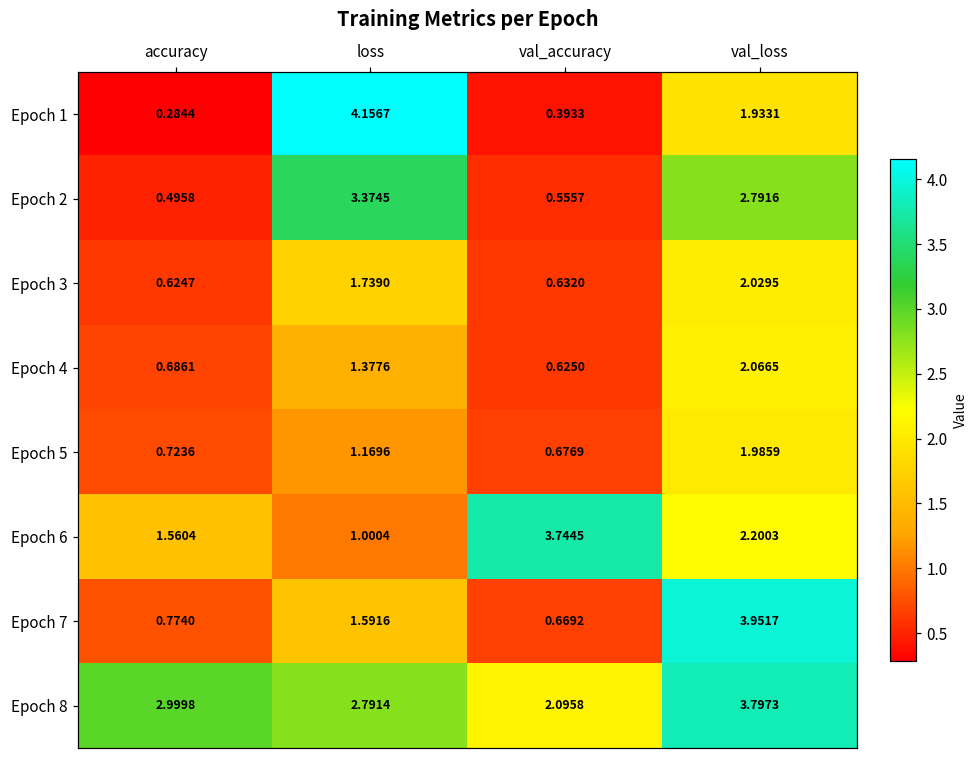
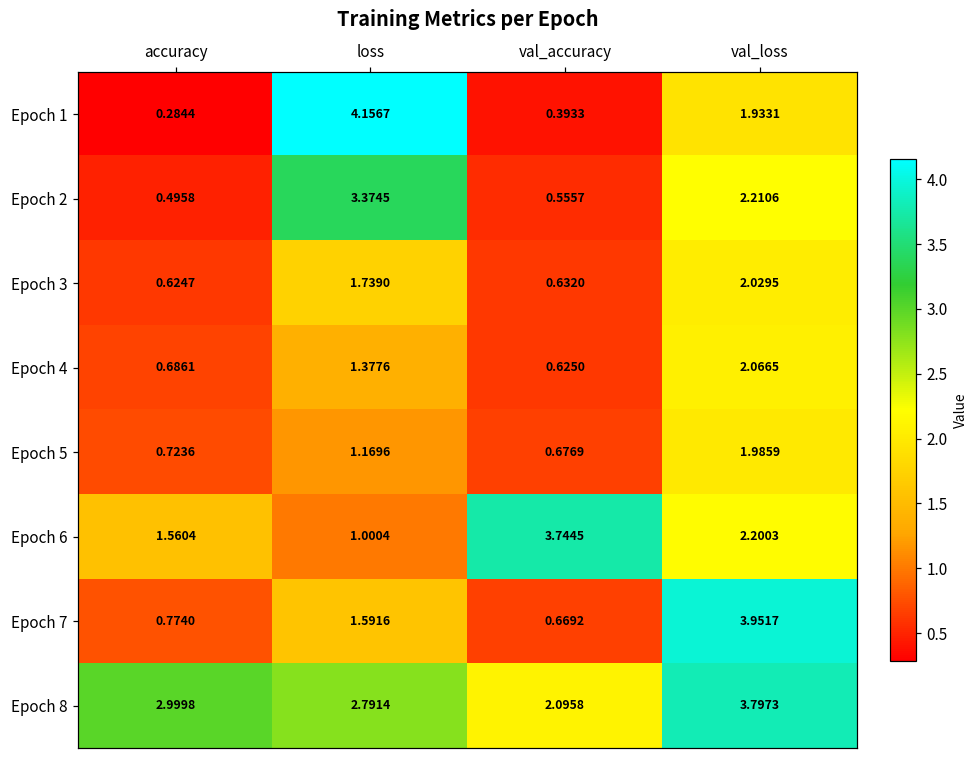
Epoch 2, val_loss: 2.7916 -> 2.2106
